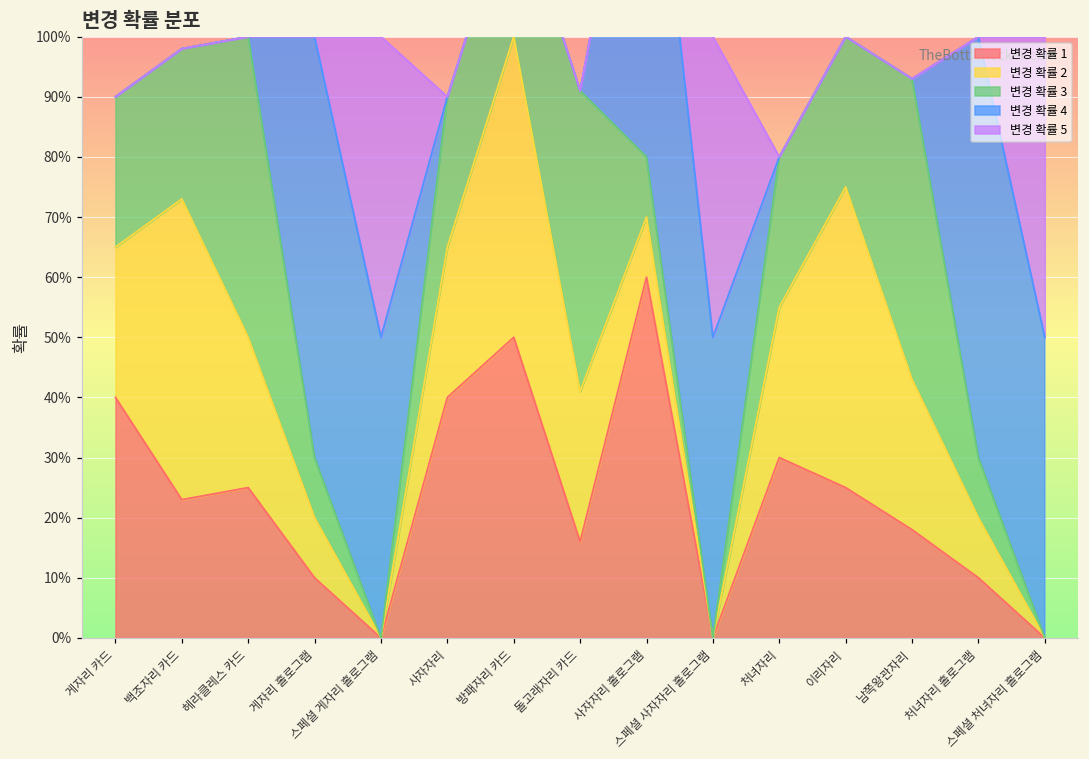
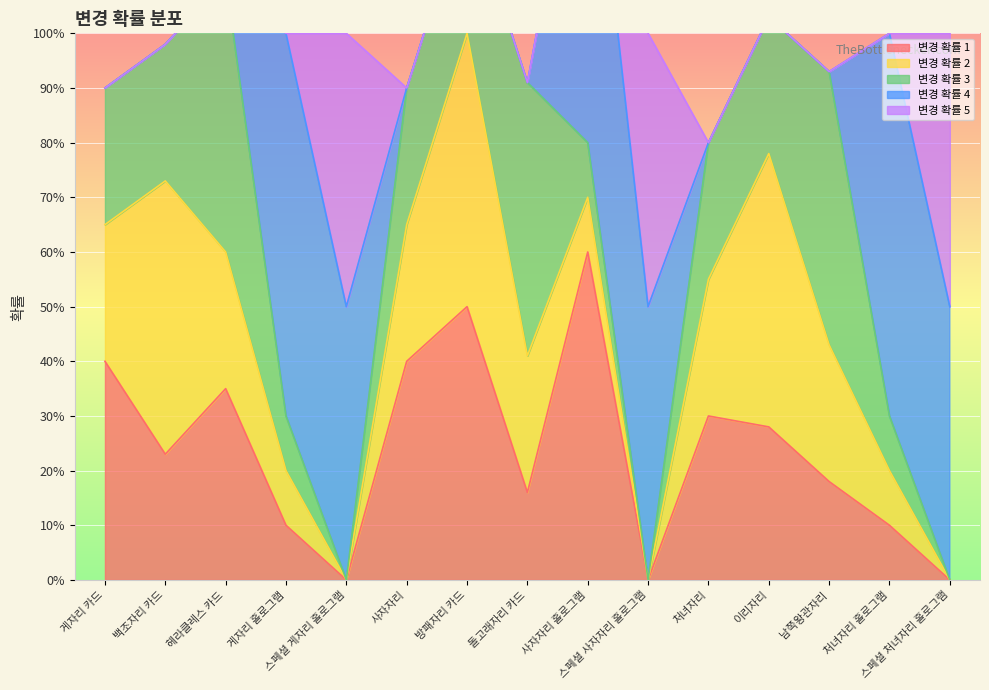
변경 확률 1, 헤라클레스 카드: 25% -> 35%
변경 확률 1, 이리자리: 25% -> 28%
